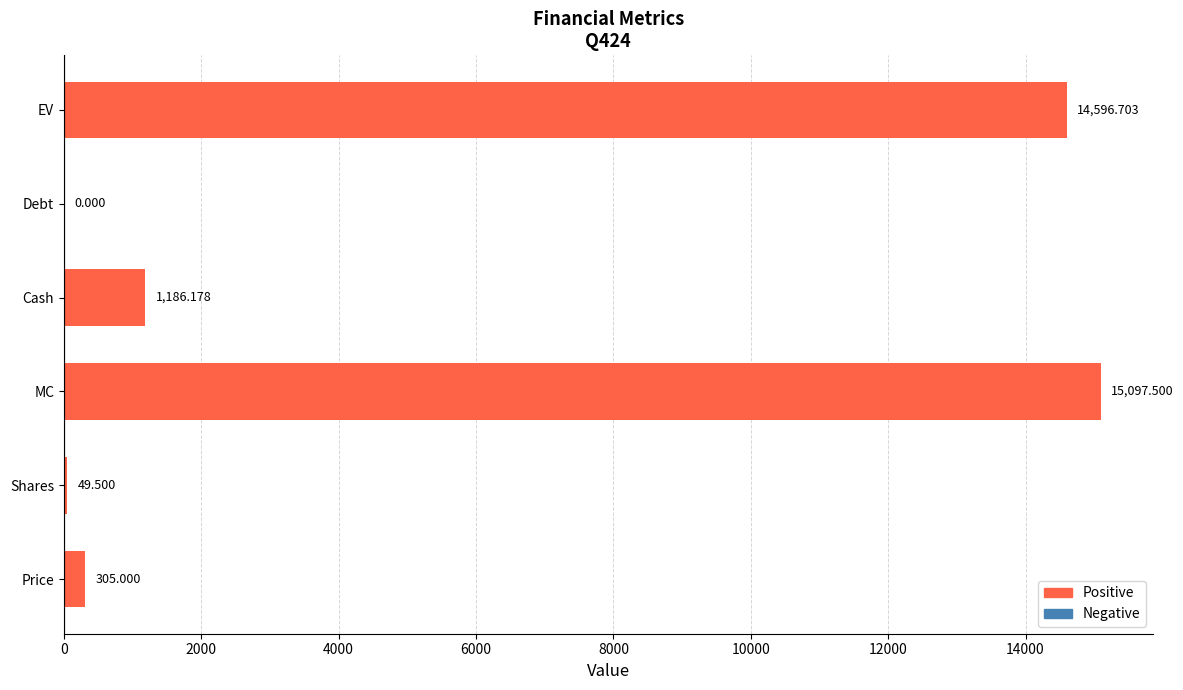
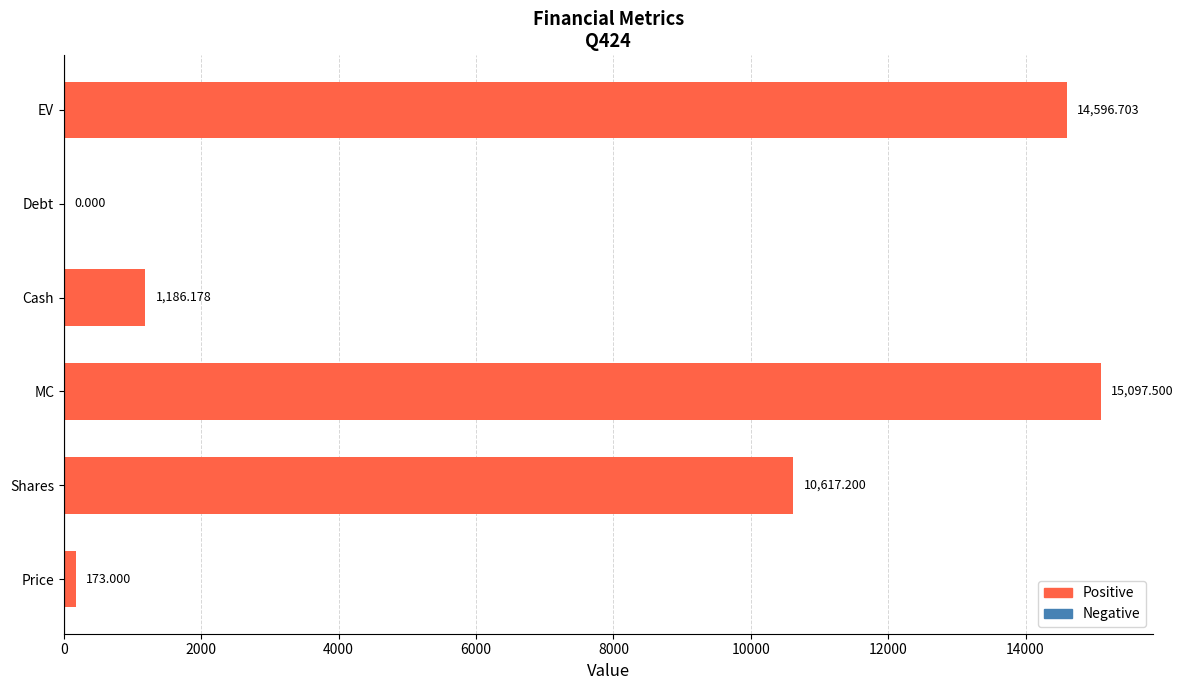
Shares: 49.500 -> 10,617.200
Price: 305.000 -> 173.000
